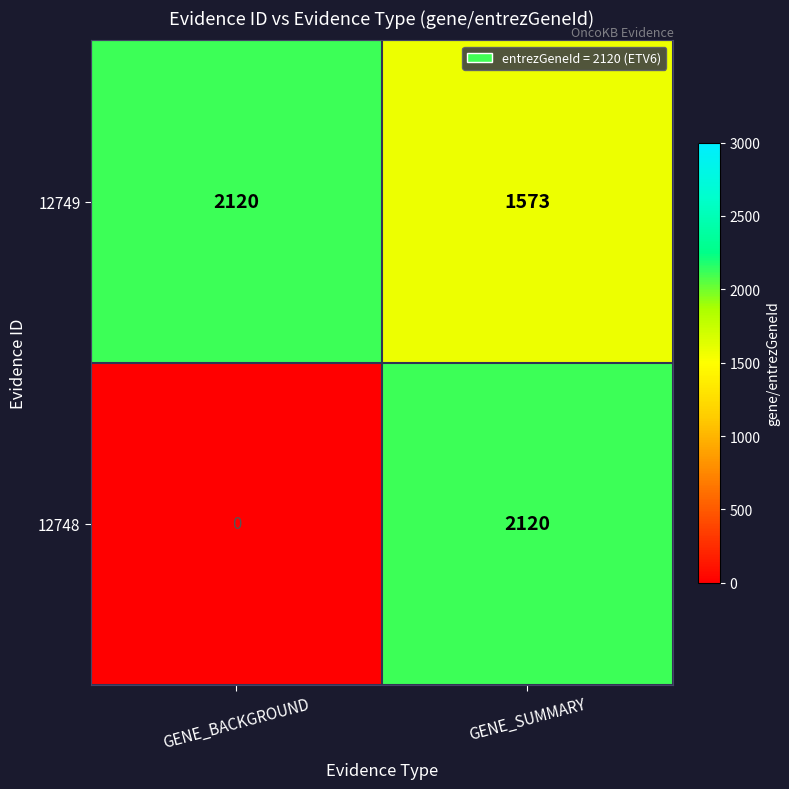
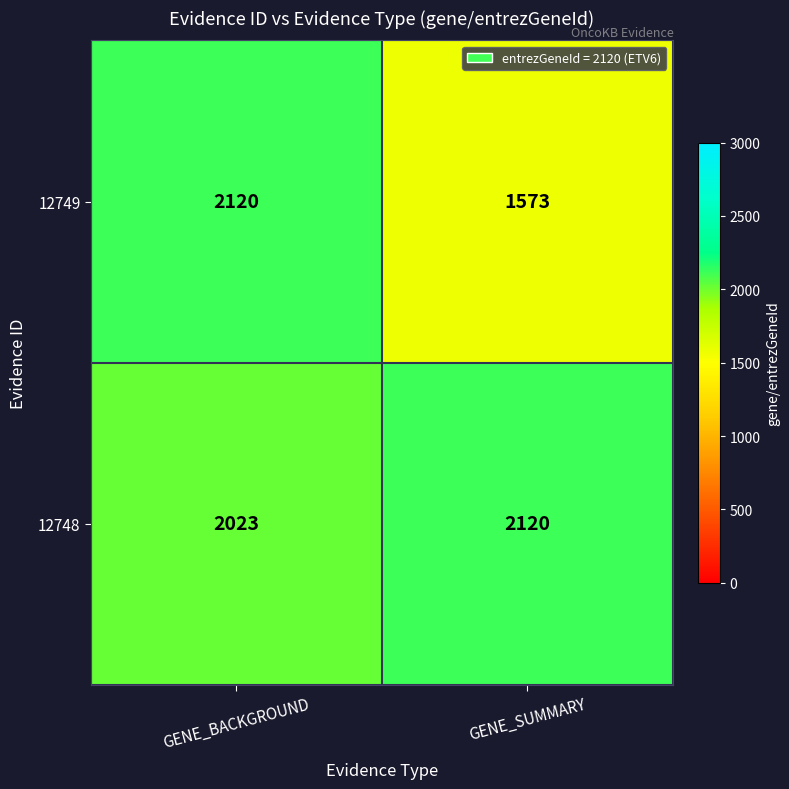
12748, GENE_BACKGROUND: 0 -> 2023
